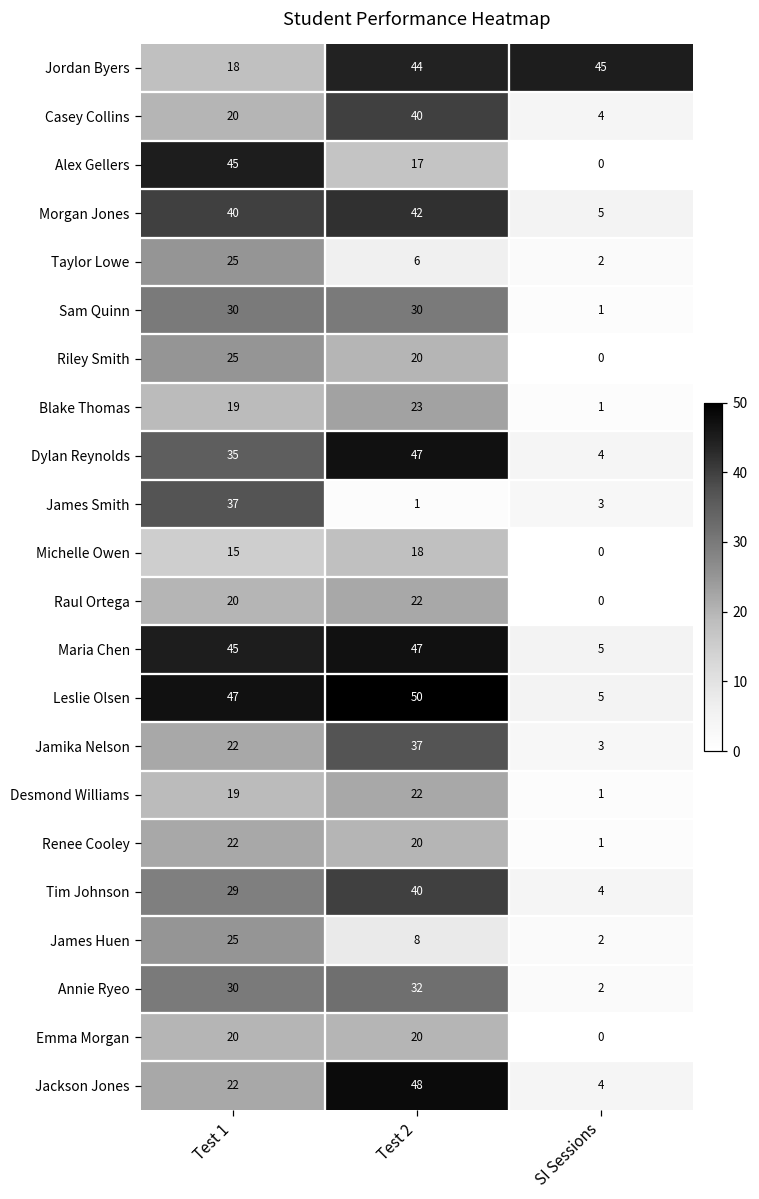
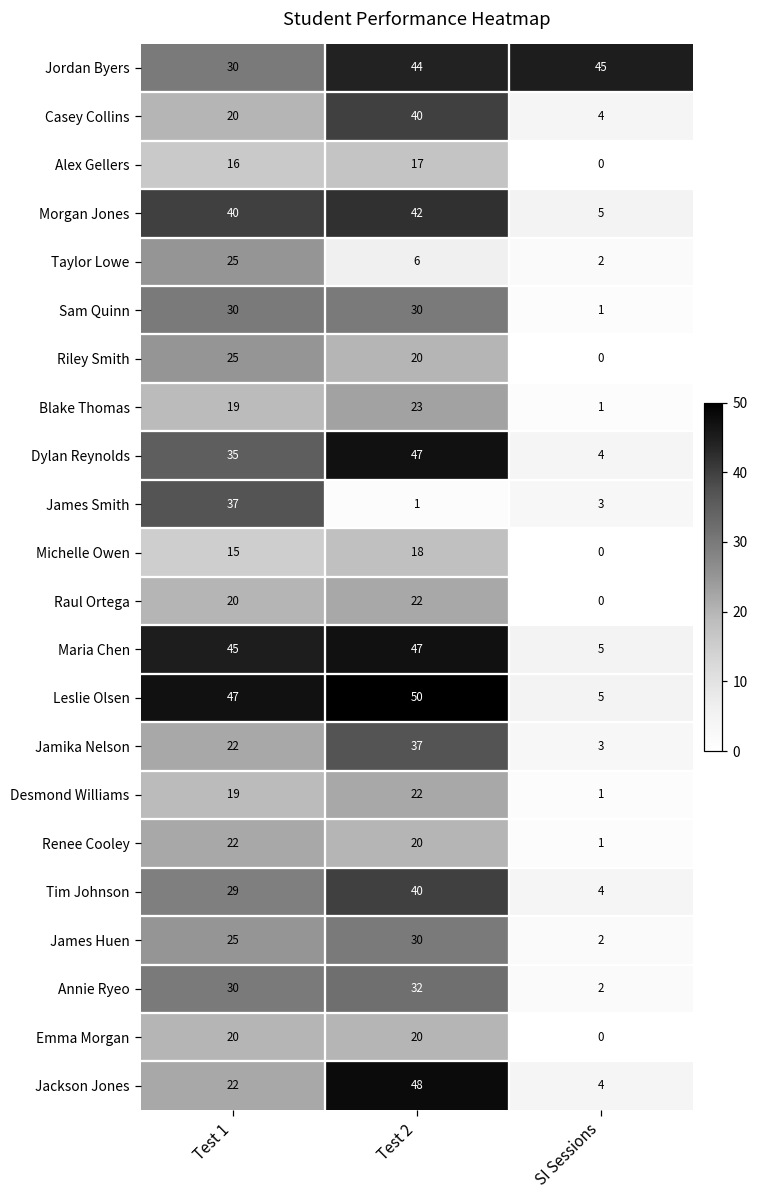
Jordan Byers, Test 1: 18 -> 30
Alex Gellers, Test 1: 45 -> 16
James Huen, Test 2: 8 -> 30
